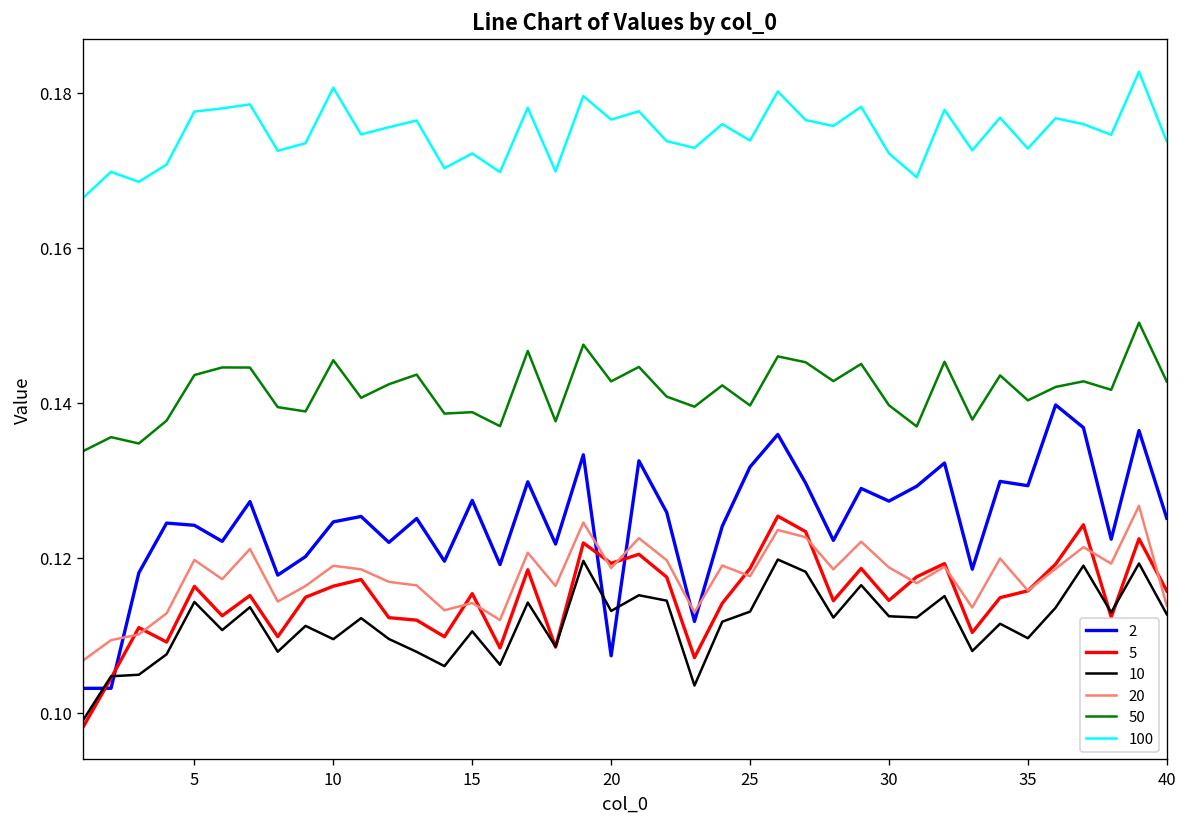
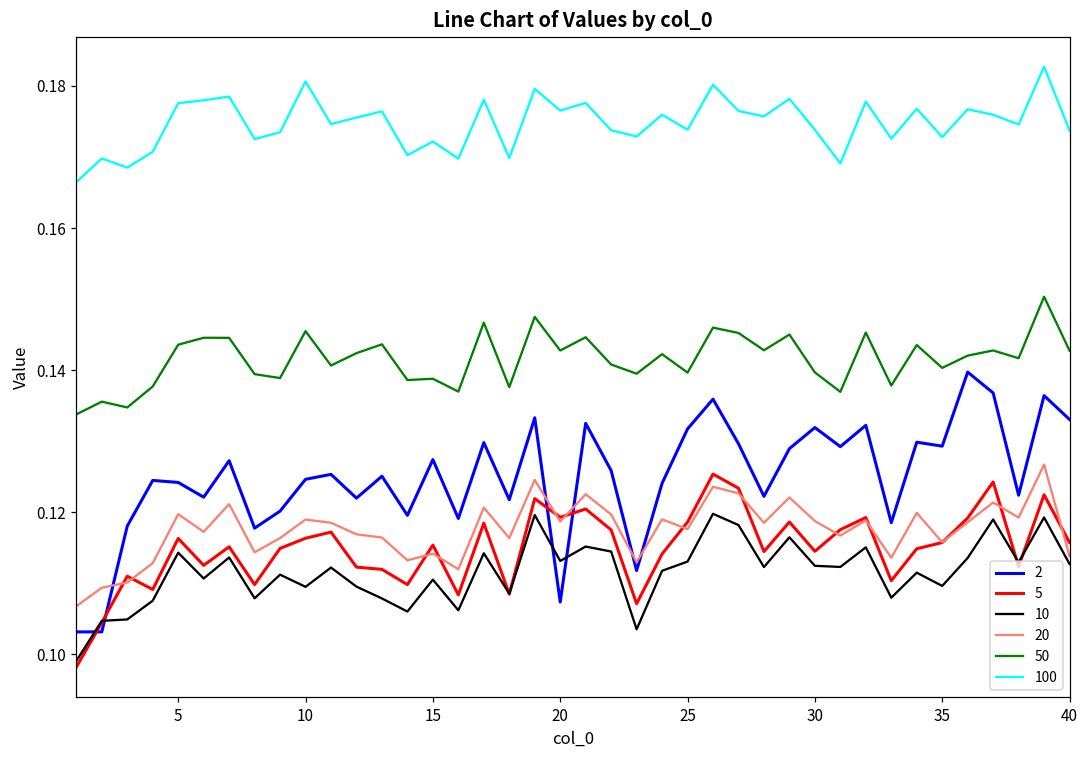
2, 30: 0.127 -> 0.132
100, 30: 0.172 -> 0.174
2, 40: 0.125 -> 0.133
